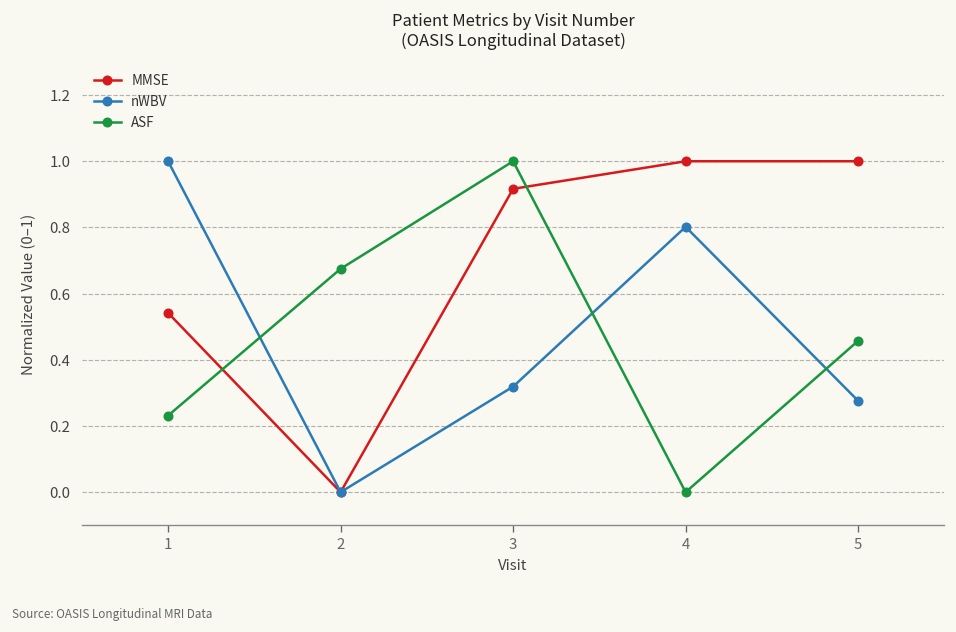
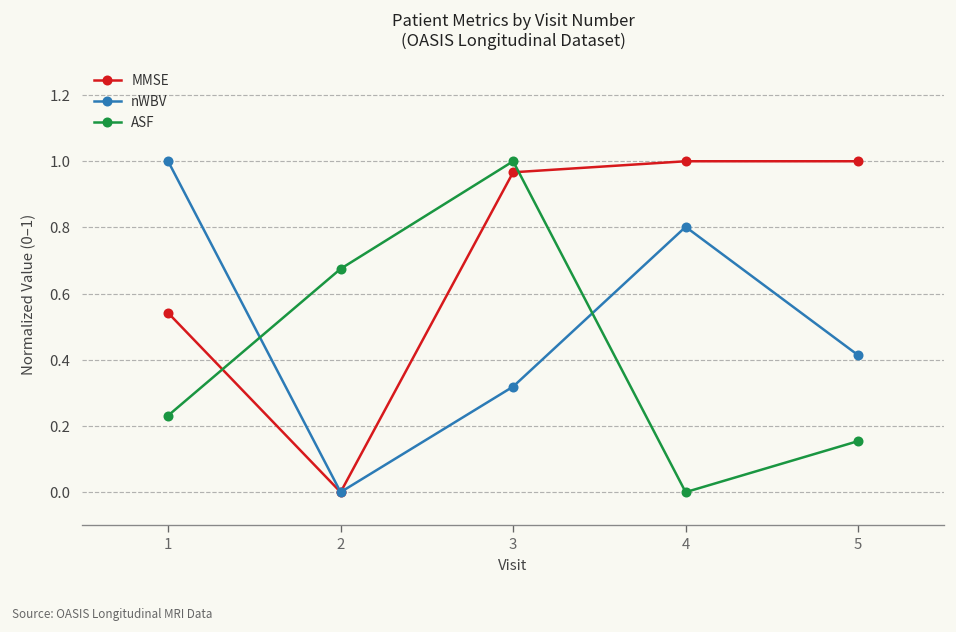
MMSE, 3: 0.92 -> 0.97
nWBV, 5: 0.28 -> 0.41
ASF, 5: 0.46 -> 0.15
